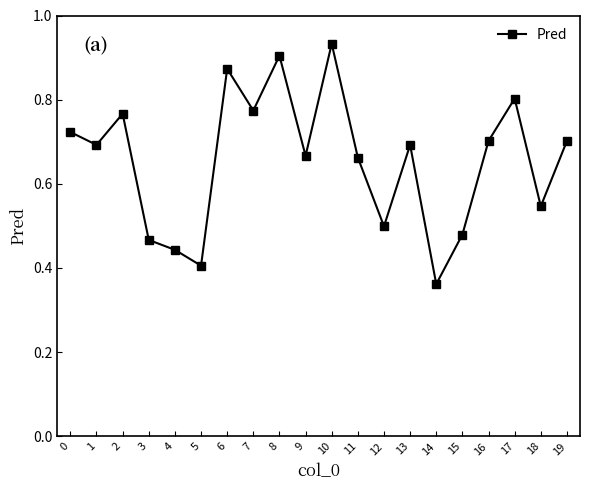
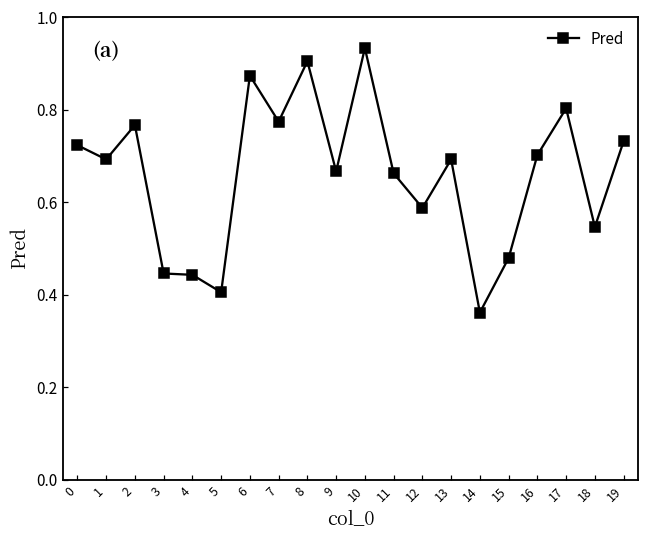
3: 0.47 -> 0.45
12: 0.50 -> 0.59
19: 0.70 -> 0.73
